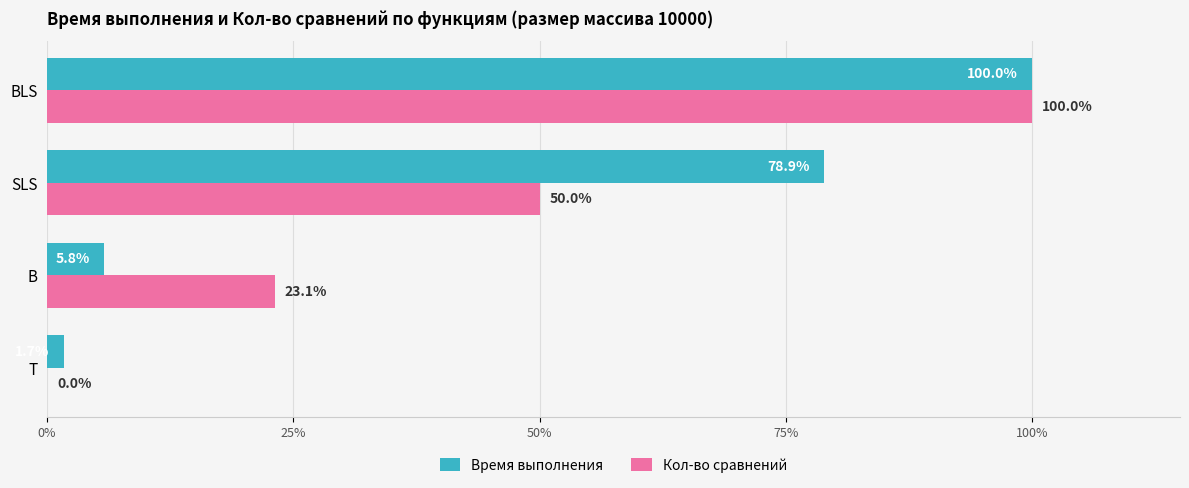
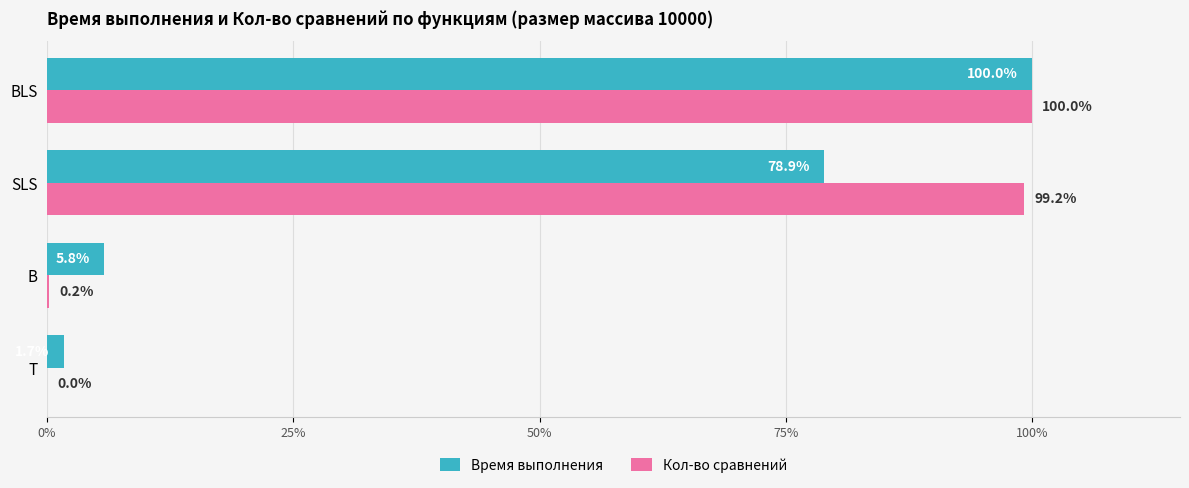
Кол-во сравнений, SLS: 50.0% -> 99.2%
Кол-во сравнений, B: 23.1% -> 0.2%
